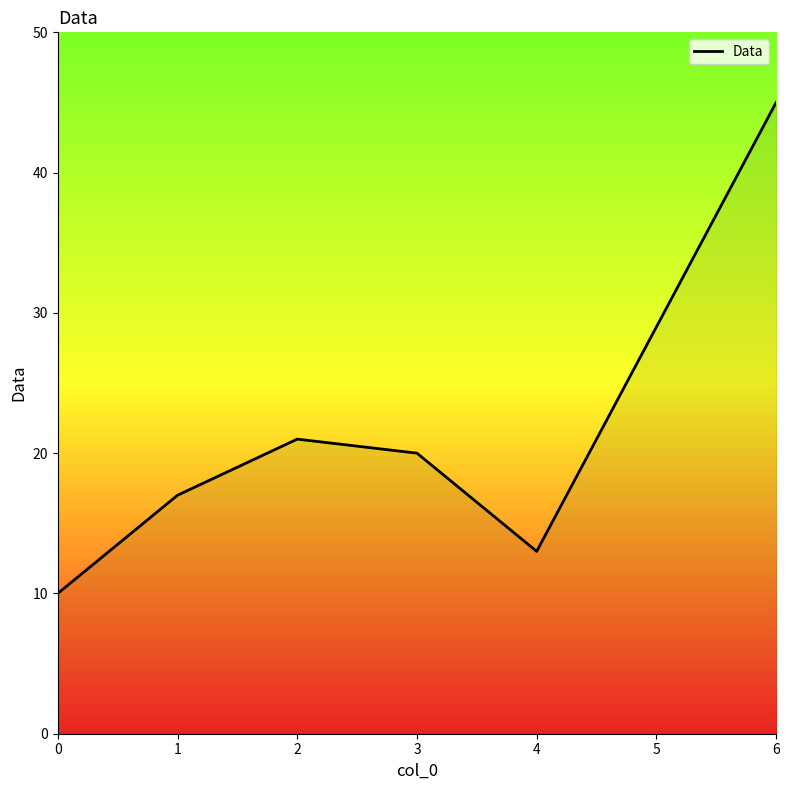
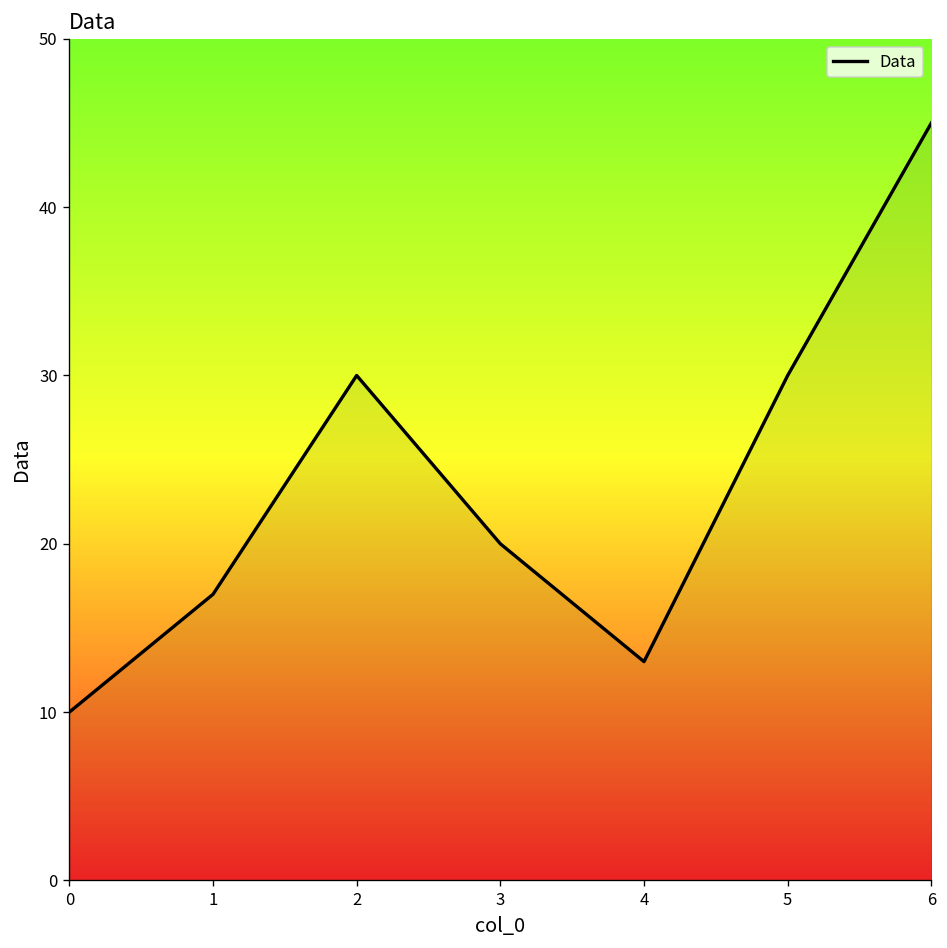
2: 21 -> 30
5: 29 -> 30
